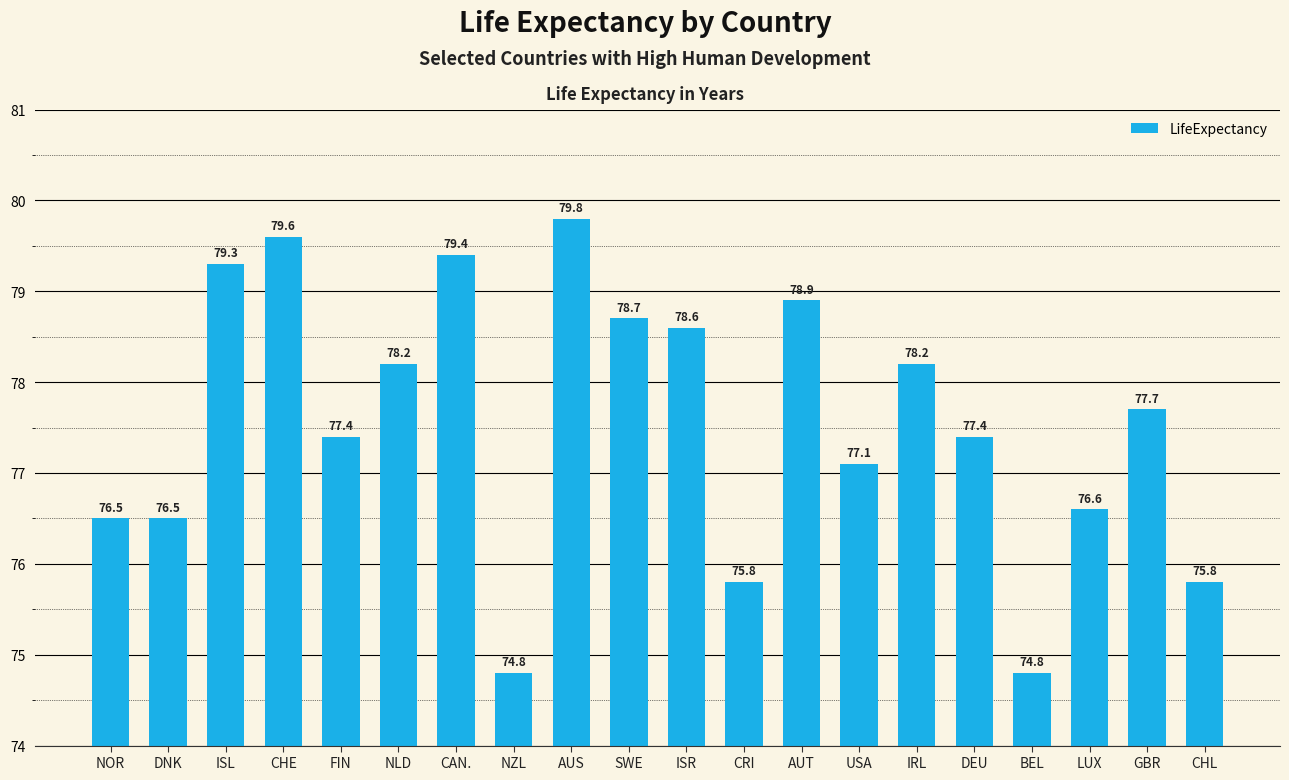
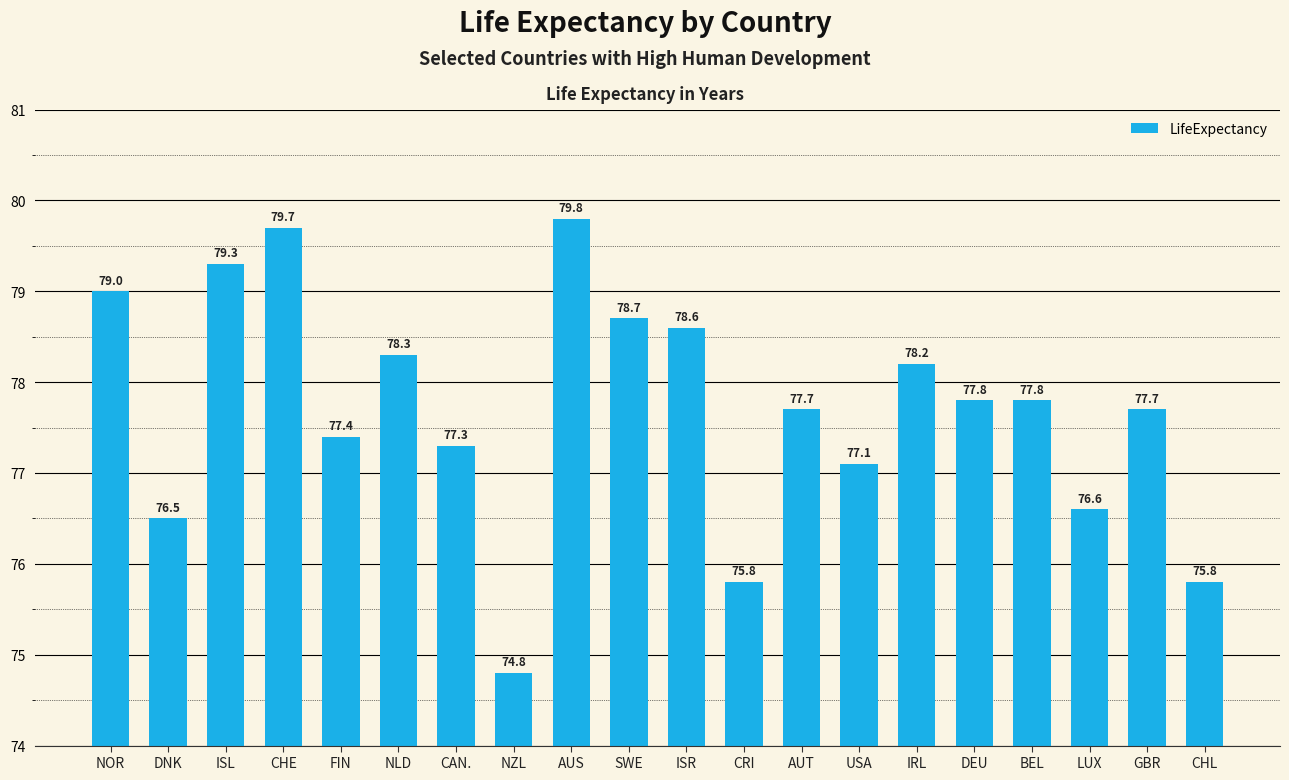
NOR: 76.5 -> 79.0
CHE: 79.6 -> 79.7
NLD: 78.2 -> 78.3
CAN.: 79.4 -> 77.3
AUT: 78.9 -> 77.7
DEU: 77.4 -> 77.8
BEL: 74.8 -> 77.8
